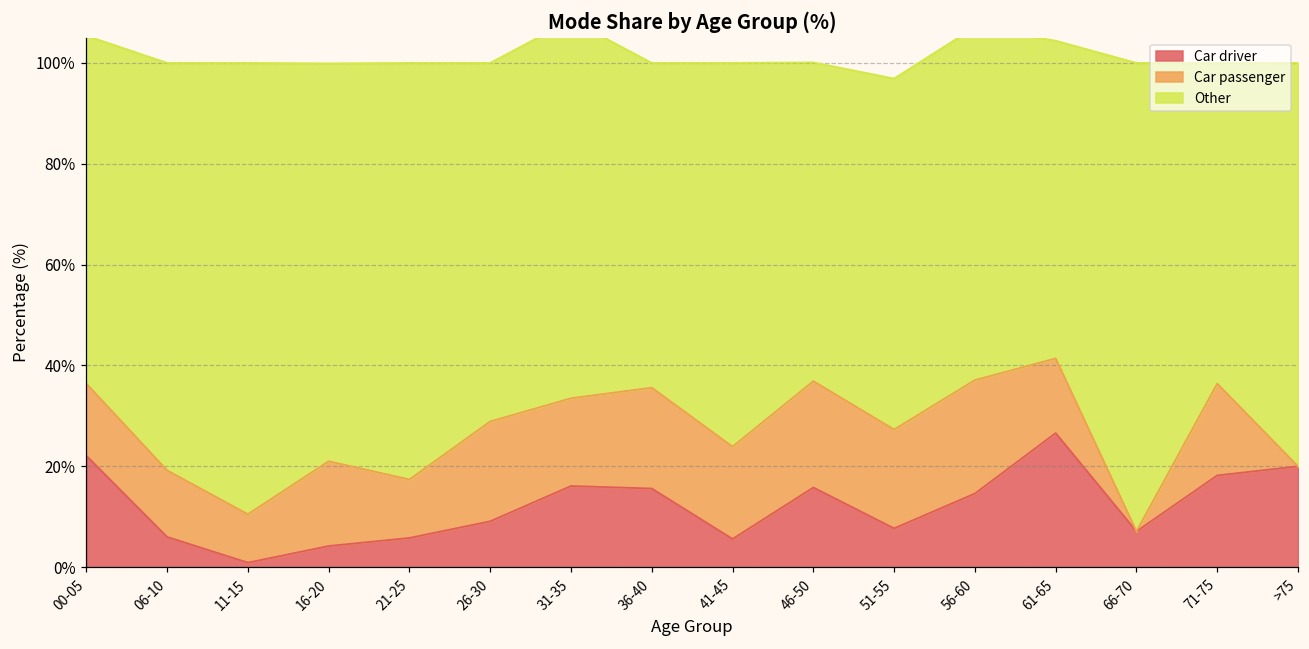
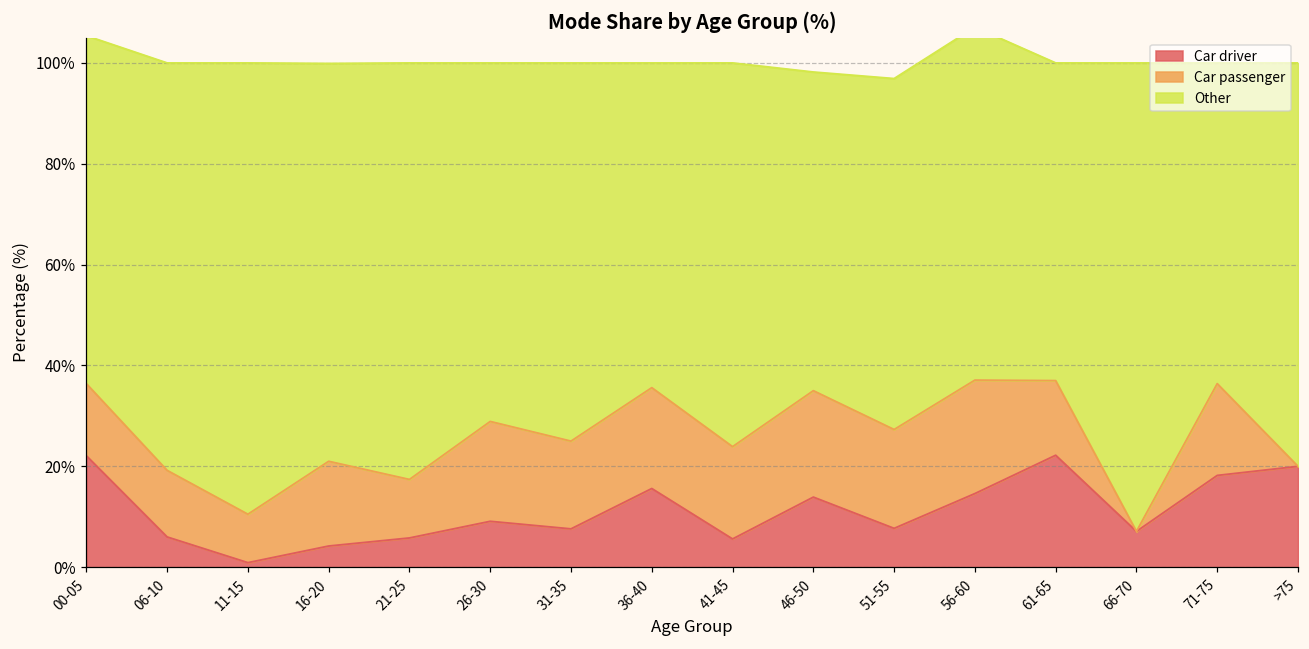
Car driver, 31-35: 16% -> 8%
Car driver, 46-50: 16% -> 14%
Car driver, 61-65: 27% -> 22%
